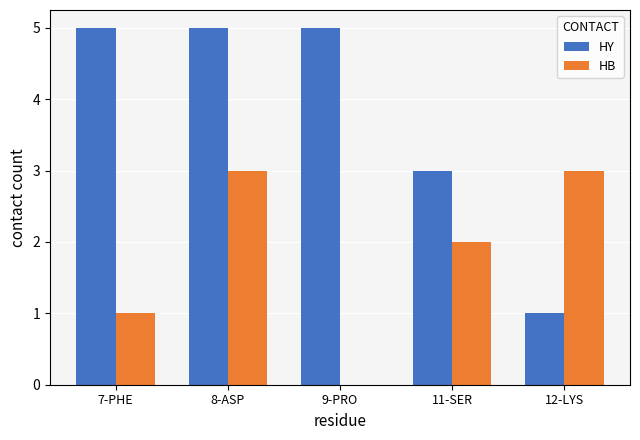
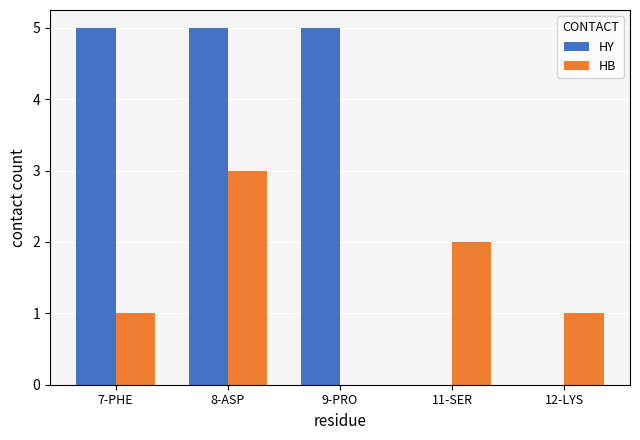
HY, 11-SER: 3 -> 0
HY, 12-LYS: 1 -> 0
HB, 12-LYS: 3 -> 1
